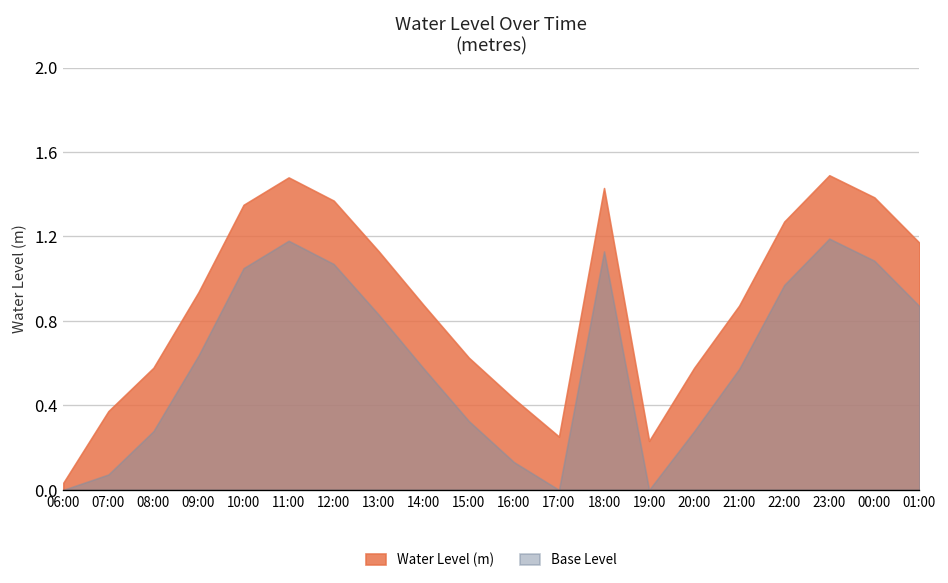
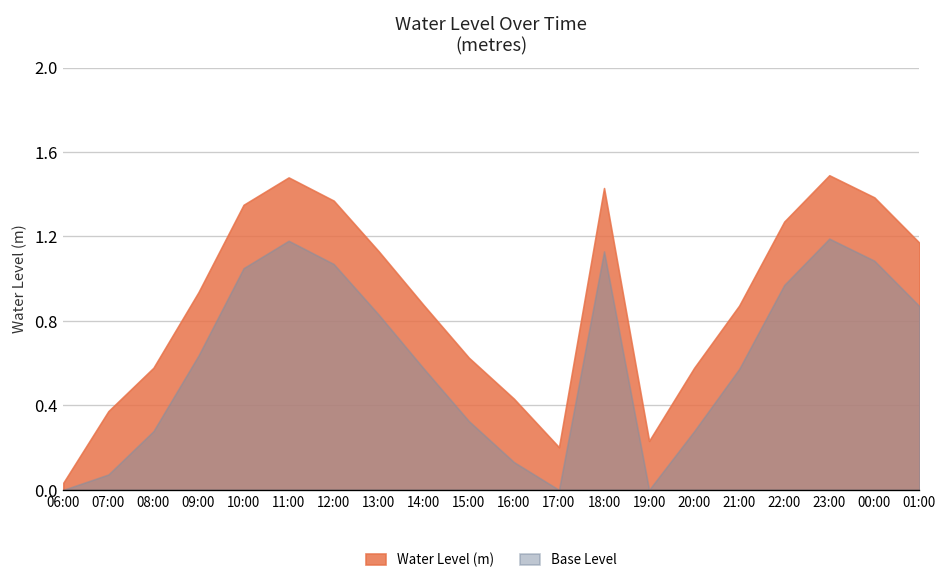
Water Level (m), 17:00: 0.25 -> 0.20
